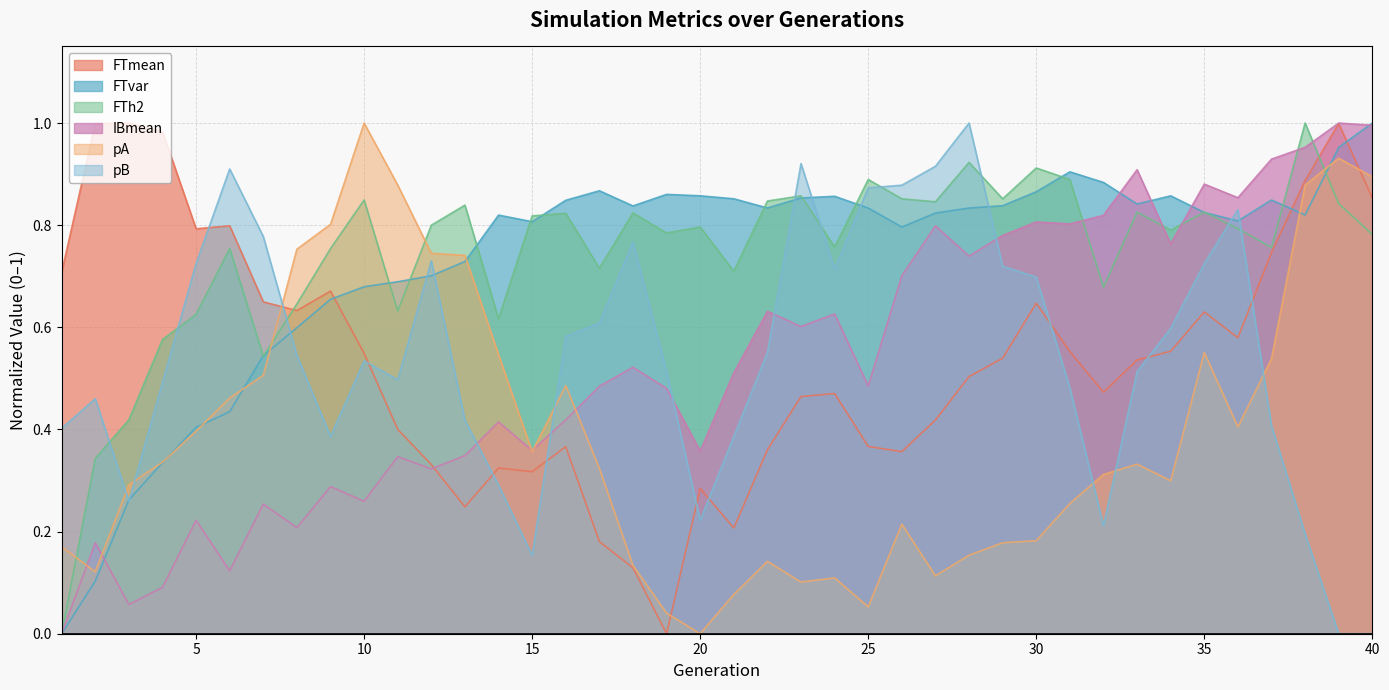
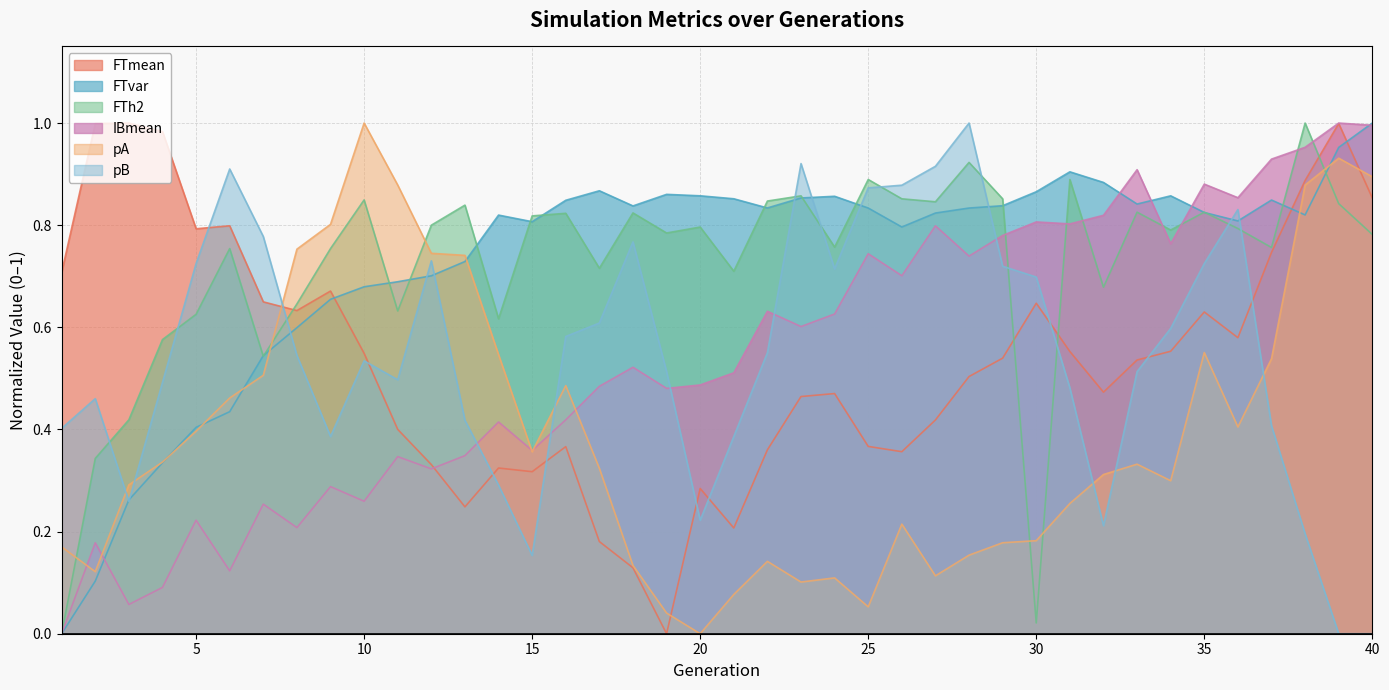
IBmean, 20: 0.36 -> 0.49
IBmean, 25: 0.49 -> 0.74
FTh2, 30: 0.91 -> 0.02
